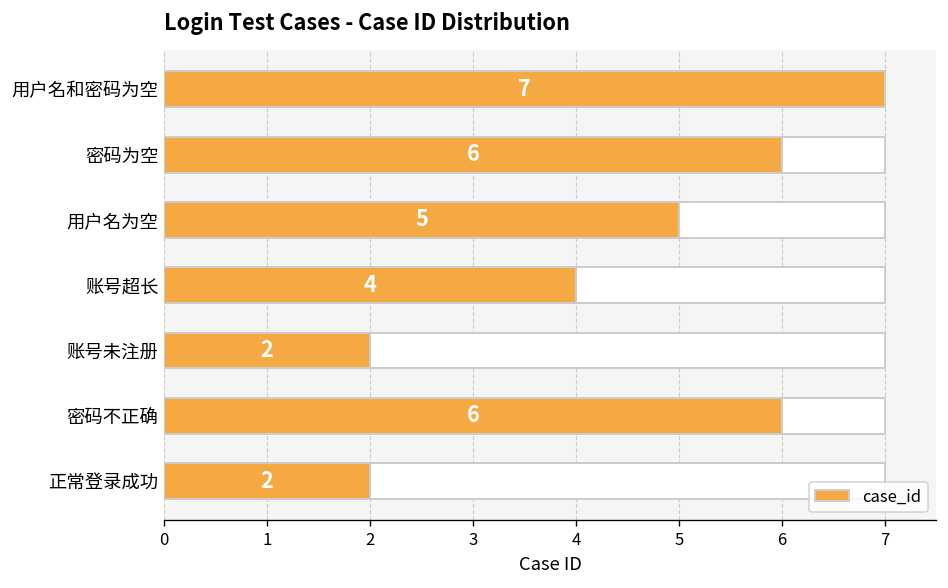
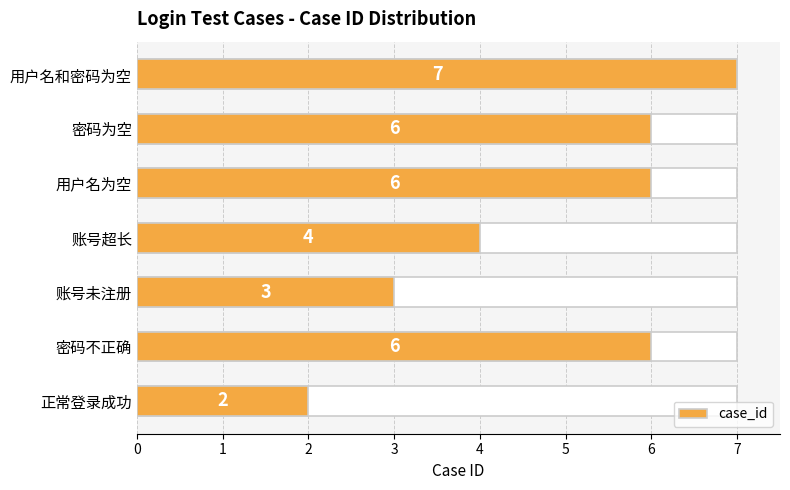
case_id, 用户名为空: 5 -> 6
case_id, 账号未注册: 2 -> 3
